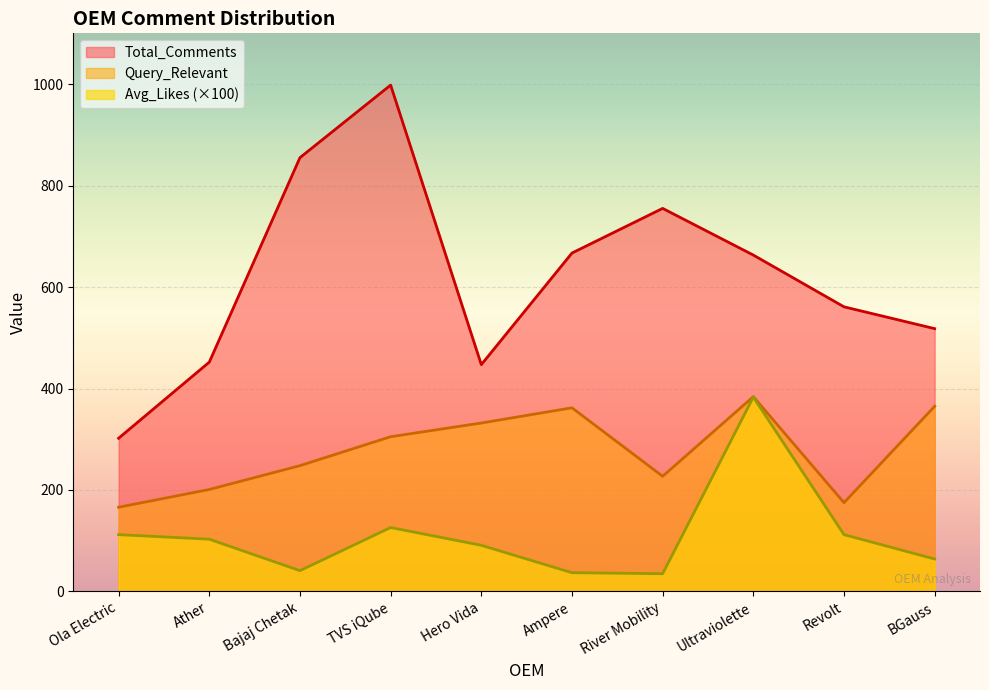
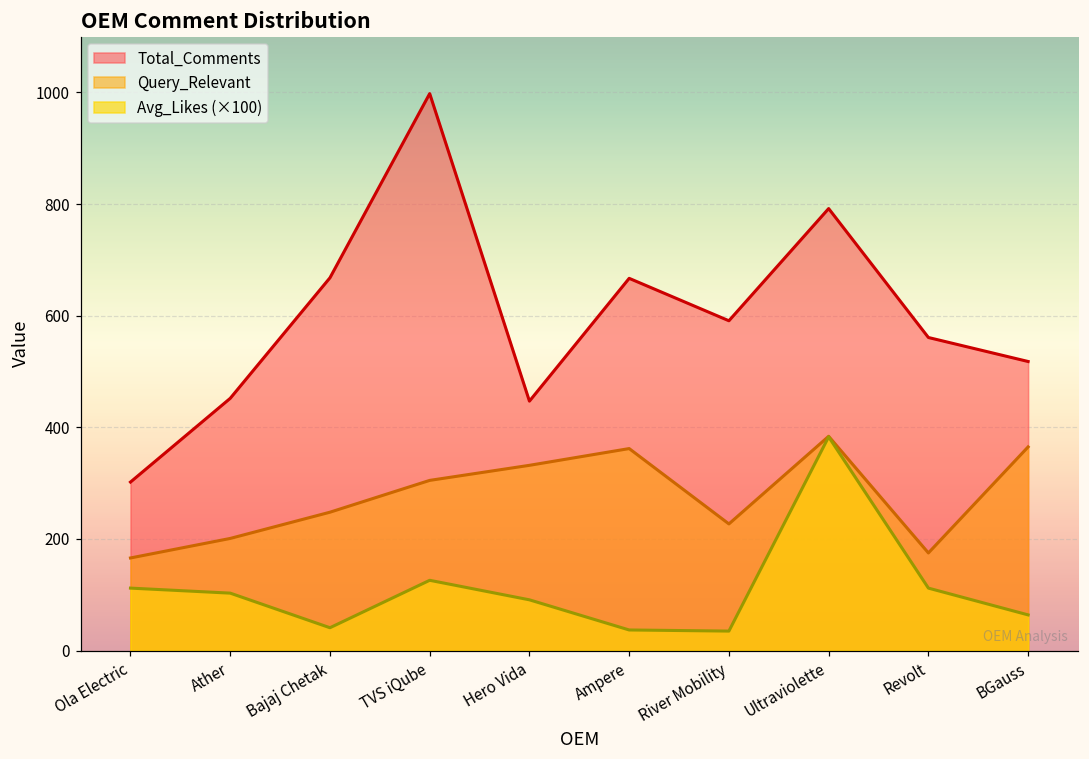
Total_Comments, Bajaj Chetak: 860 -> 670
Total_Comments, River Mobility: 760 -> 590
Total_Comments, Ultraviolette: 660 -> 790
